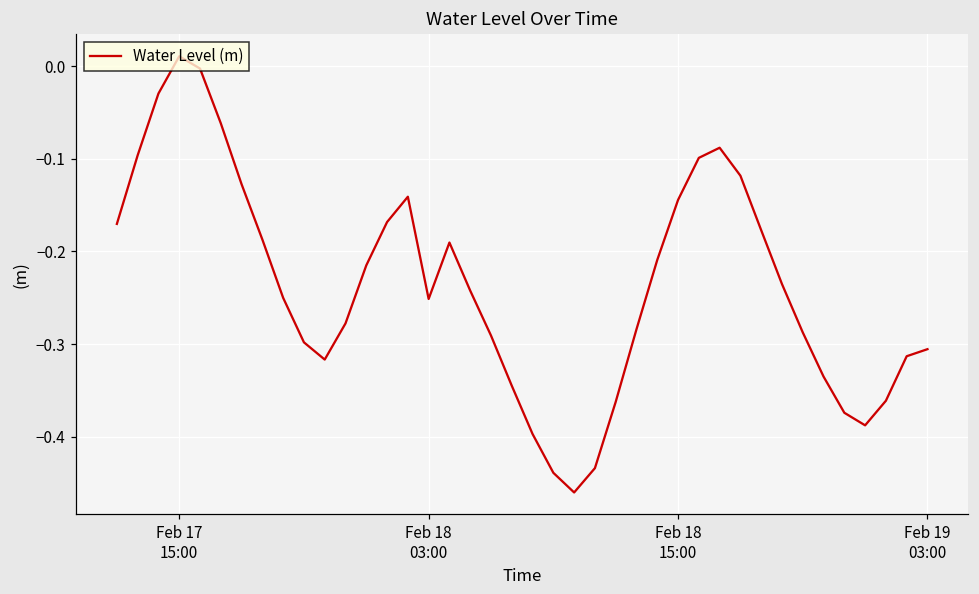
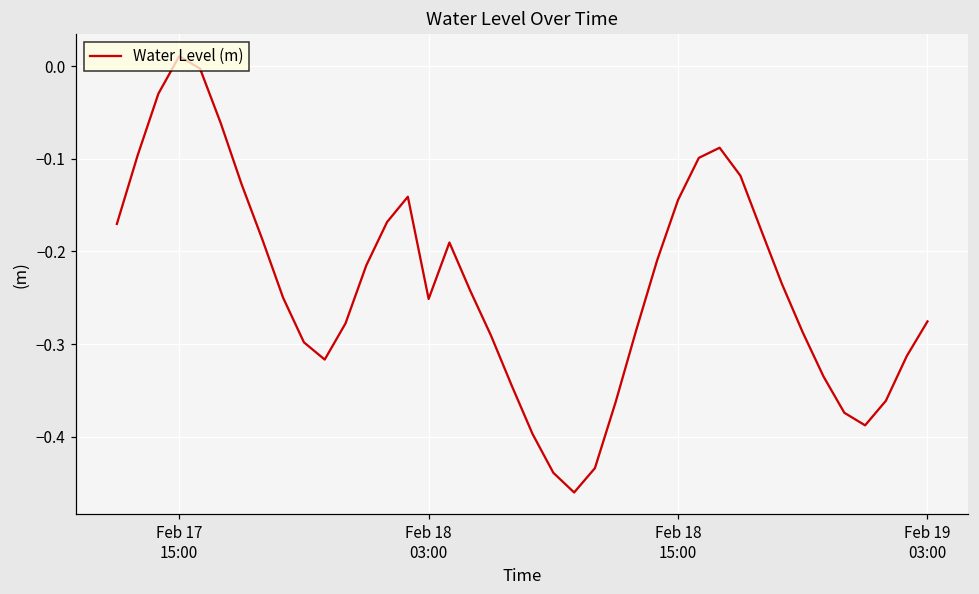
Feb 19 03:00: -0.31 -> -0.28
